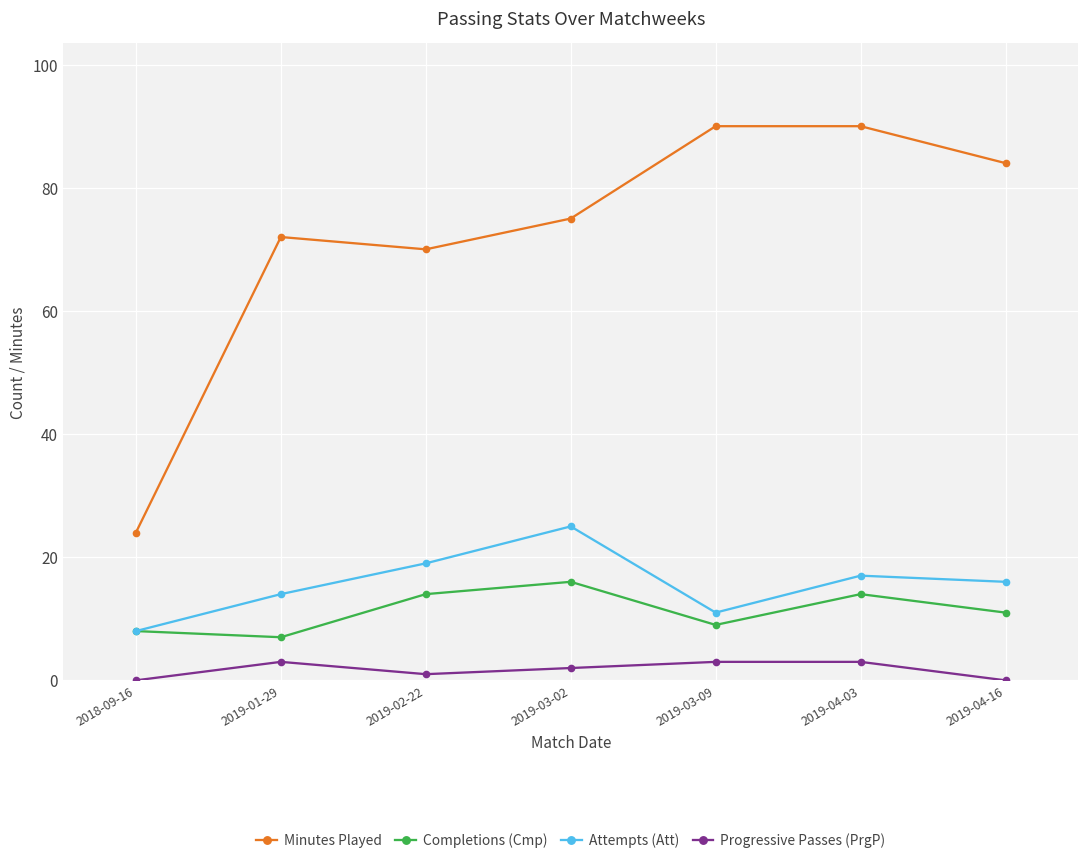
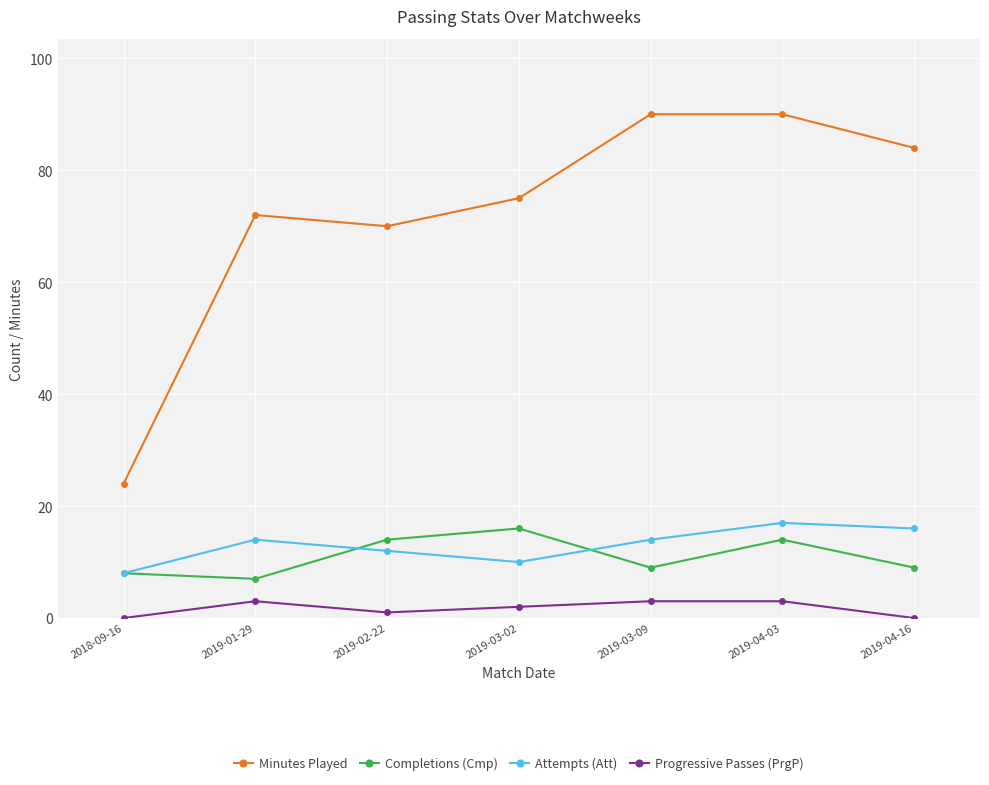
Attempts (Att), 2019-02-22: 19 -> 12
Attempts (Att), 2019-03-02: 25 -> 10
Attempts (Att), 2019-03-09: 11 -> 14
Completions (Cmp), 2019-04-16: 11 -> 9
